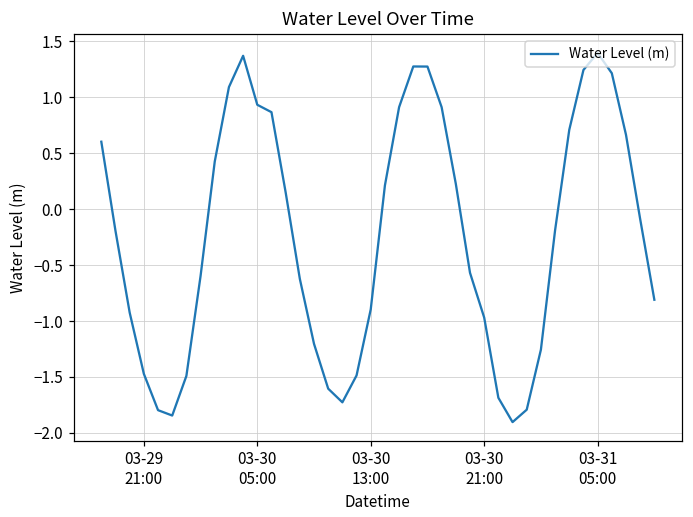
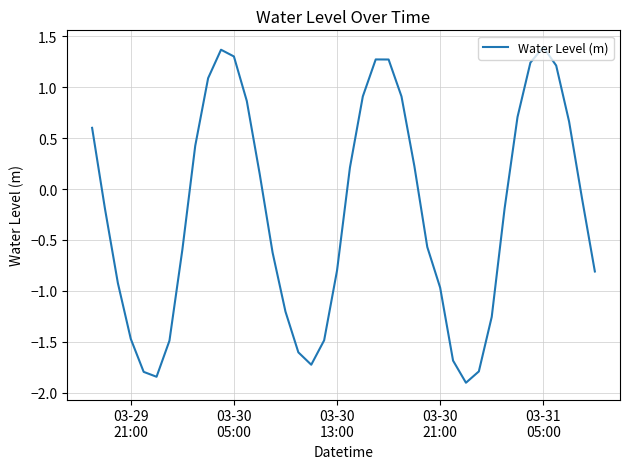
03-30 05:00: 0.93 -> 1.30
03-30 13:00: -0.90 -> -0.80
